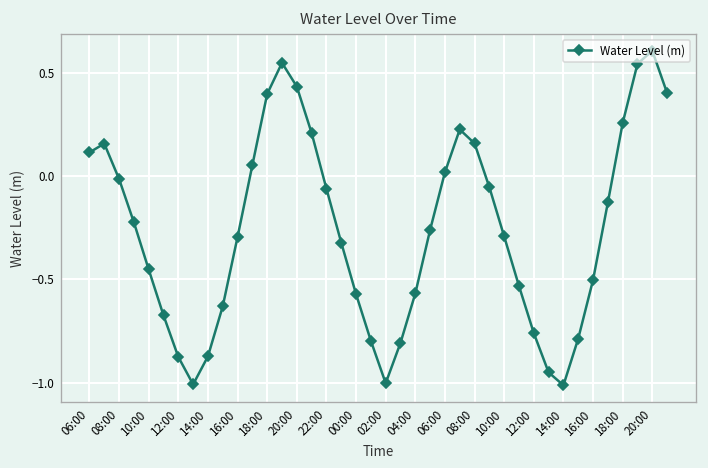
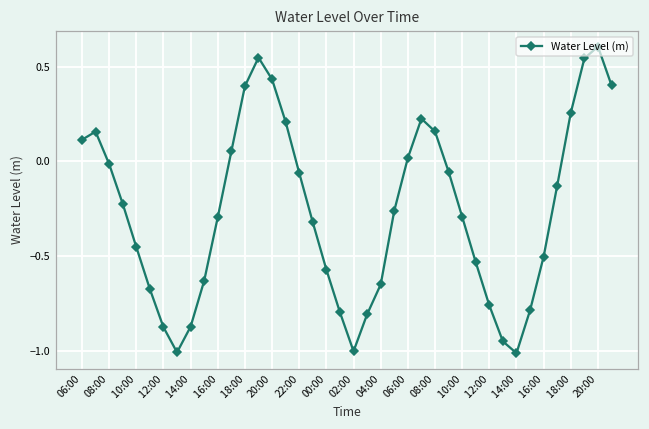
04:00: -0.57 -> -0.65
